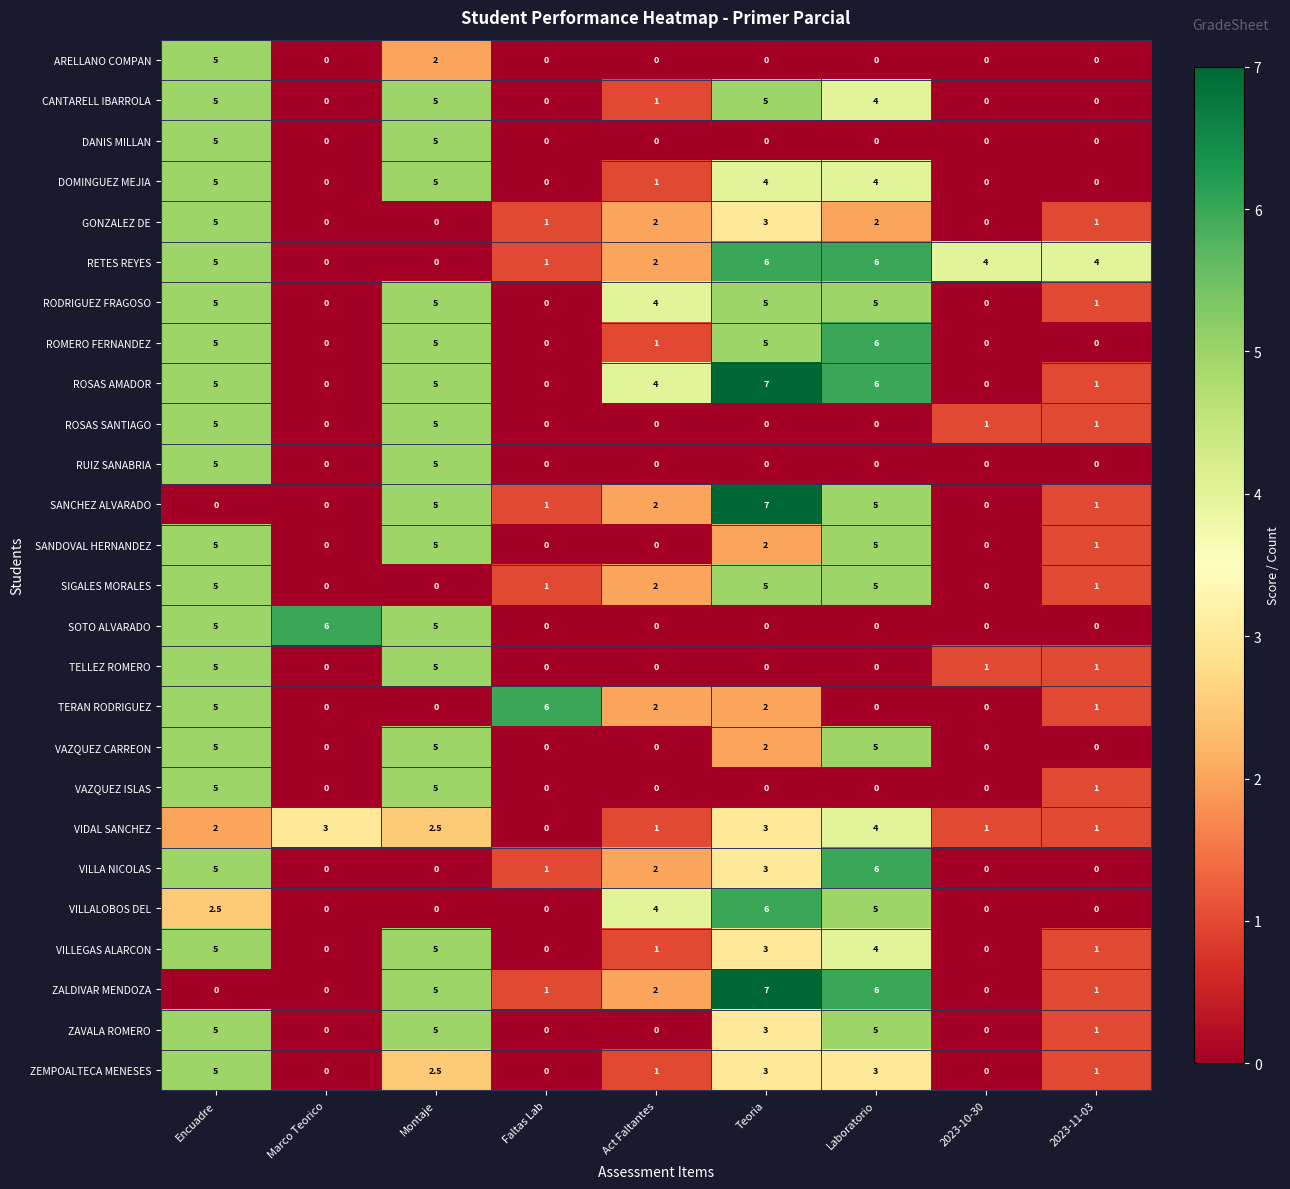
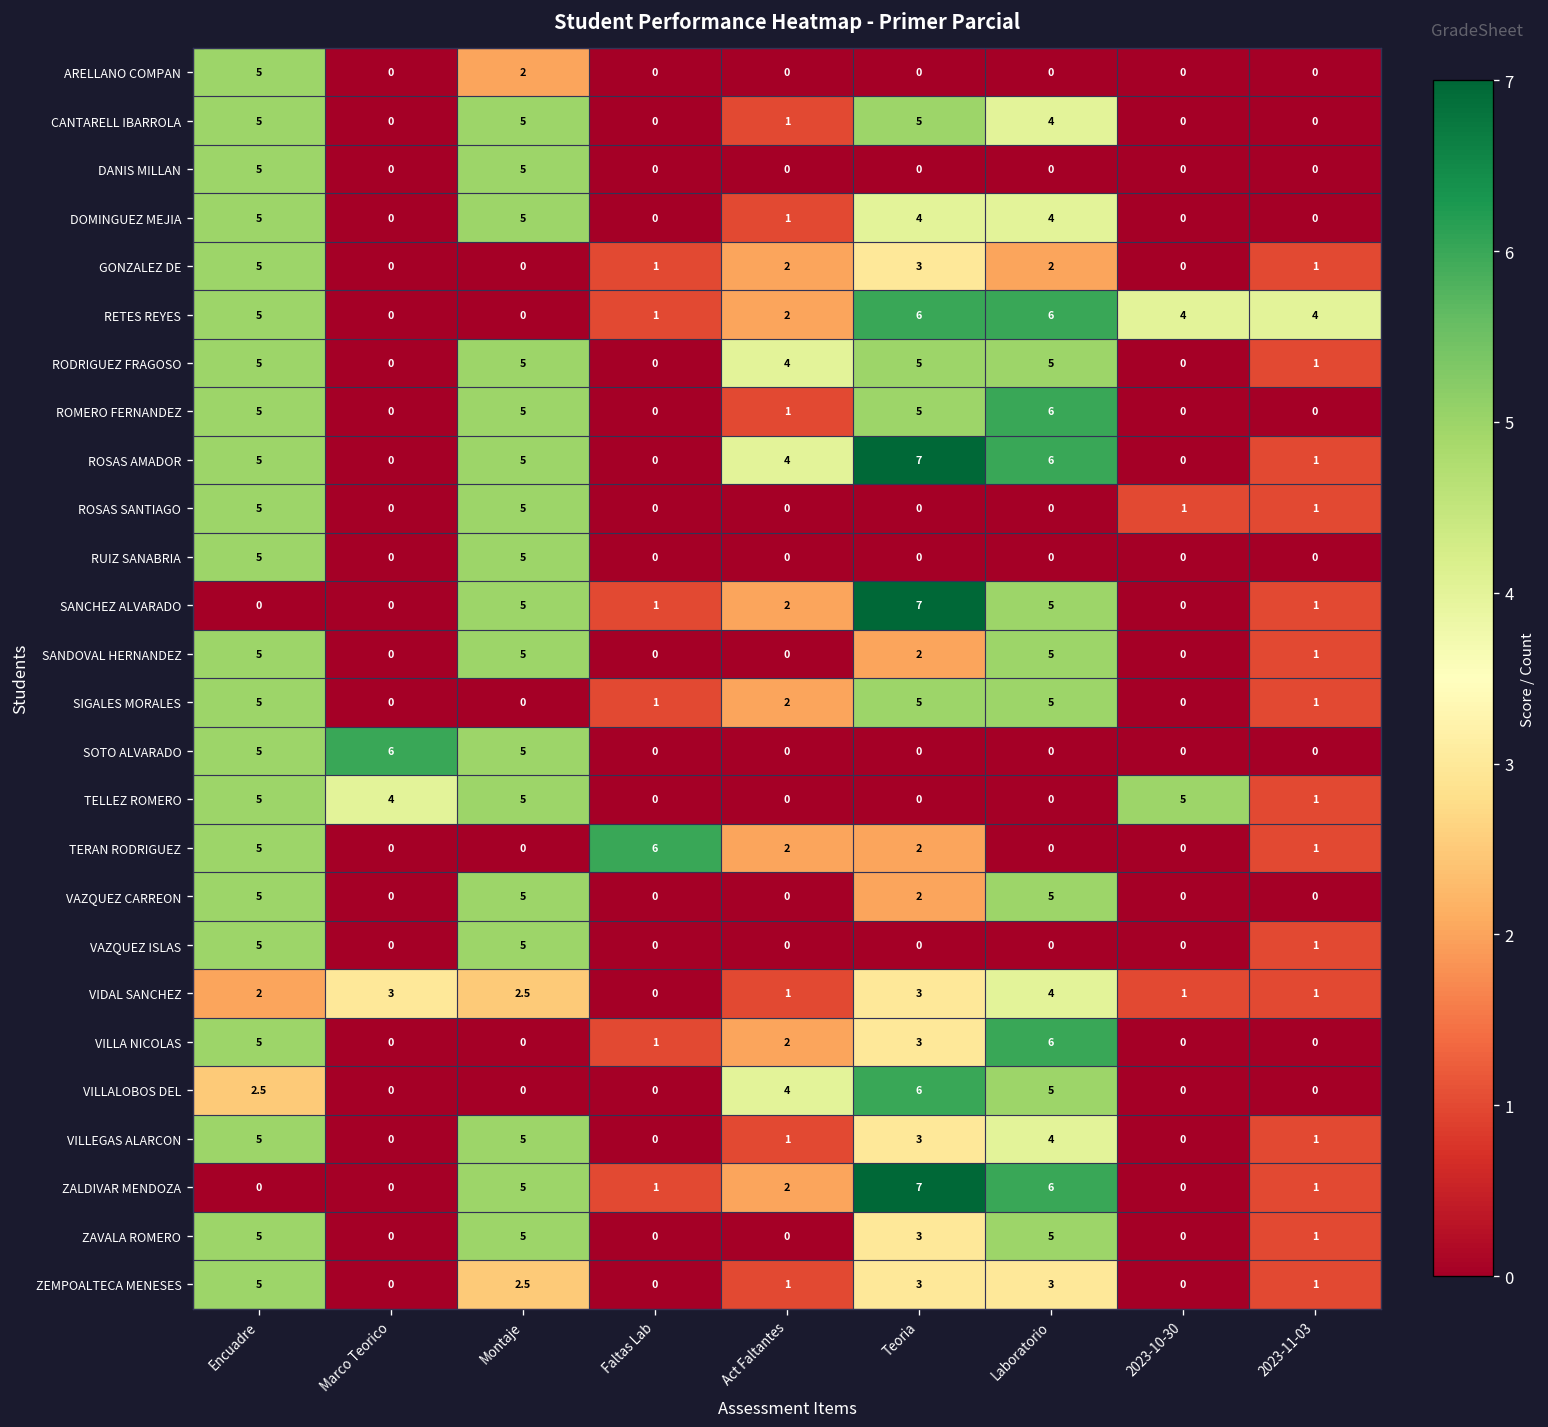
TELLEZ ROMERO, Marco Teorico: 0 -> 4
TELLEZ ROMERO, 2023-10-30: 1 -> 5
